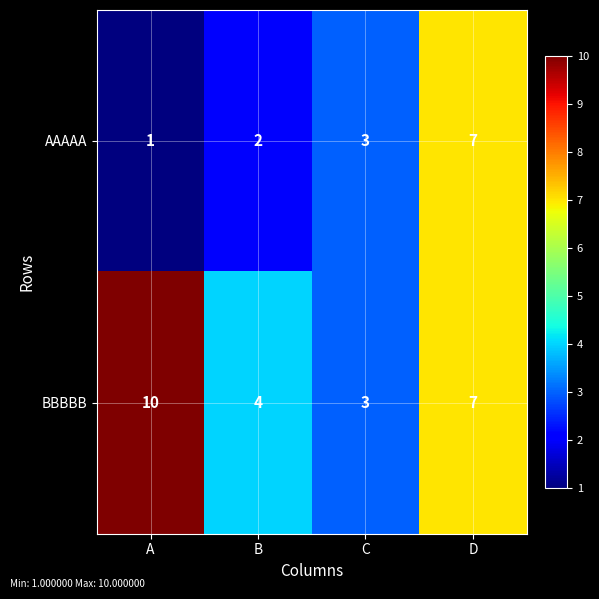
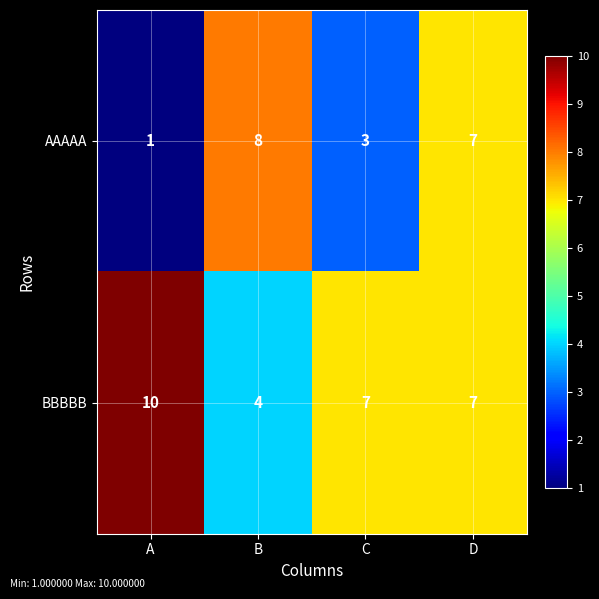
AAAAA, B: 2 -> 8
BBBBB, C: 3 -> 7
